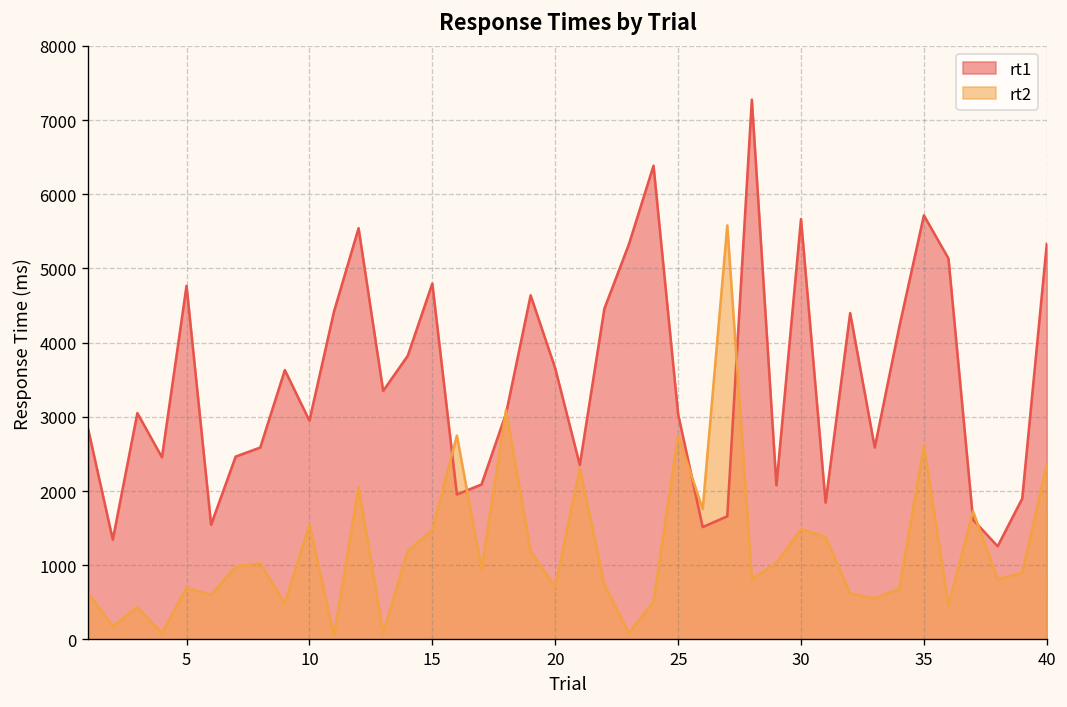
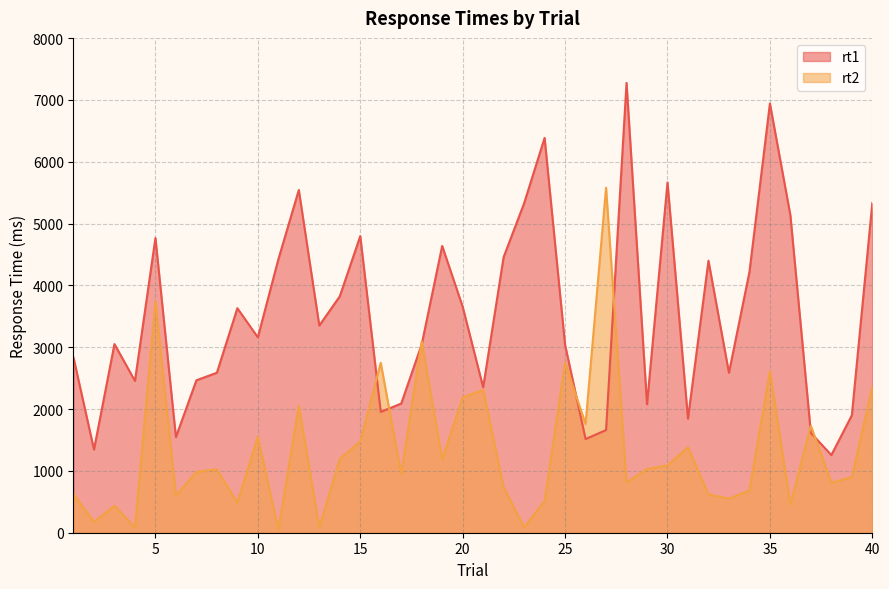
rt2, 5: 700 -> 3700
rt1, 10: 2900 -> 3200
rt2, 20: 700 -> 2200
rt2, 30: 1500 -> 1100
rt1, 35: 5700 -> 6900
